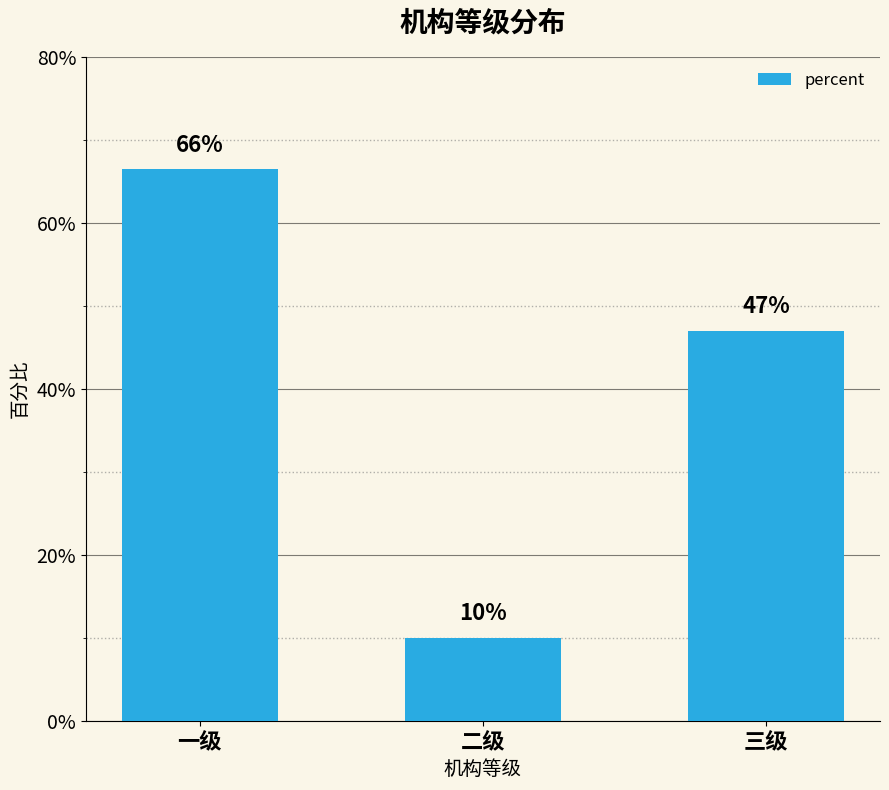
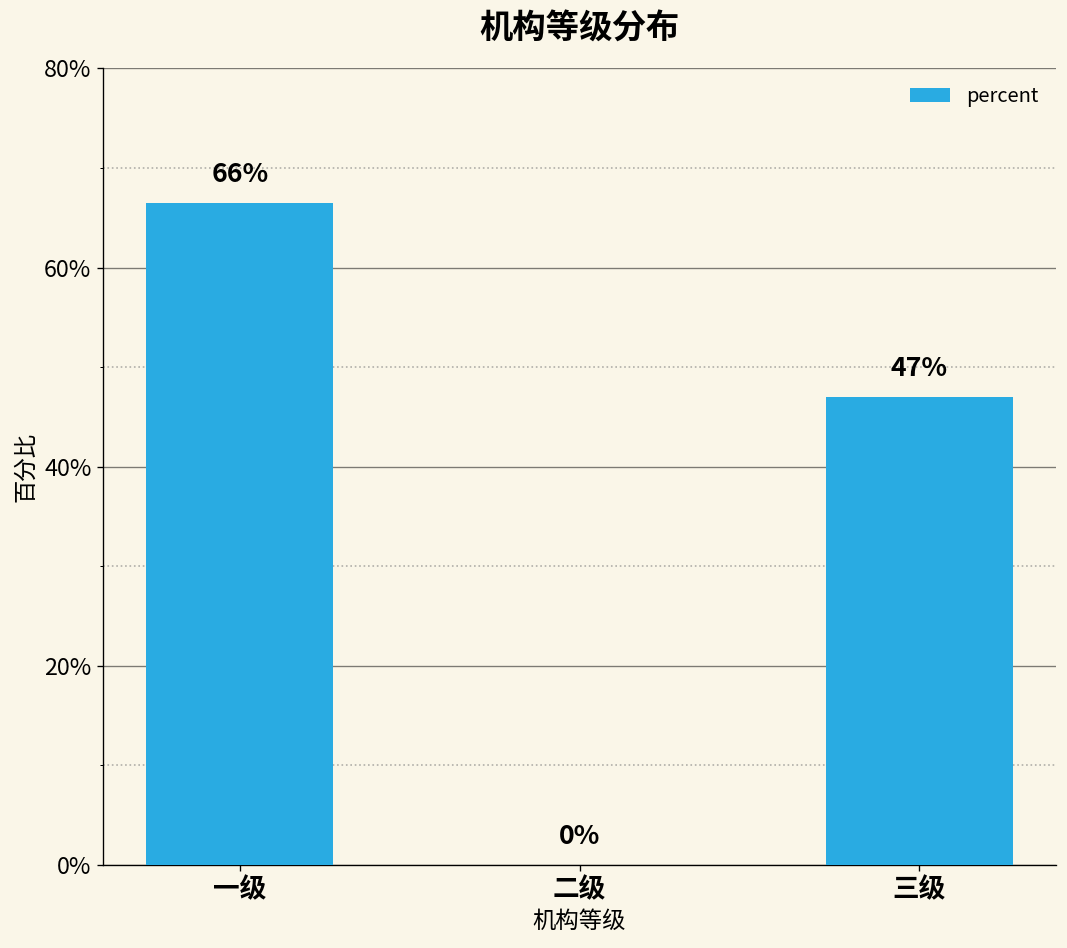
二级: 10% -> 0%
